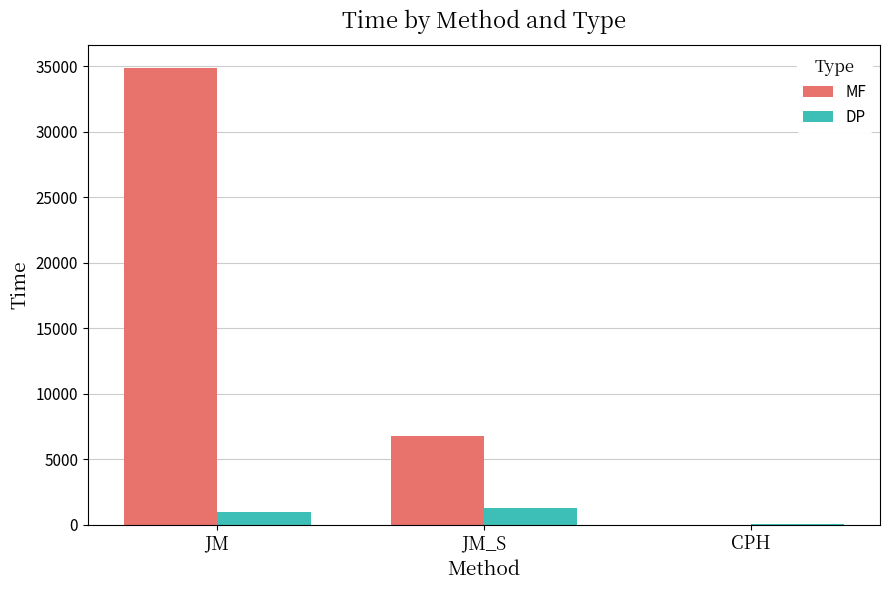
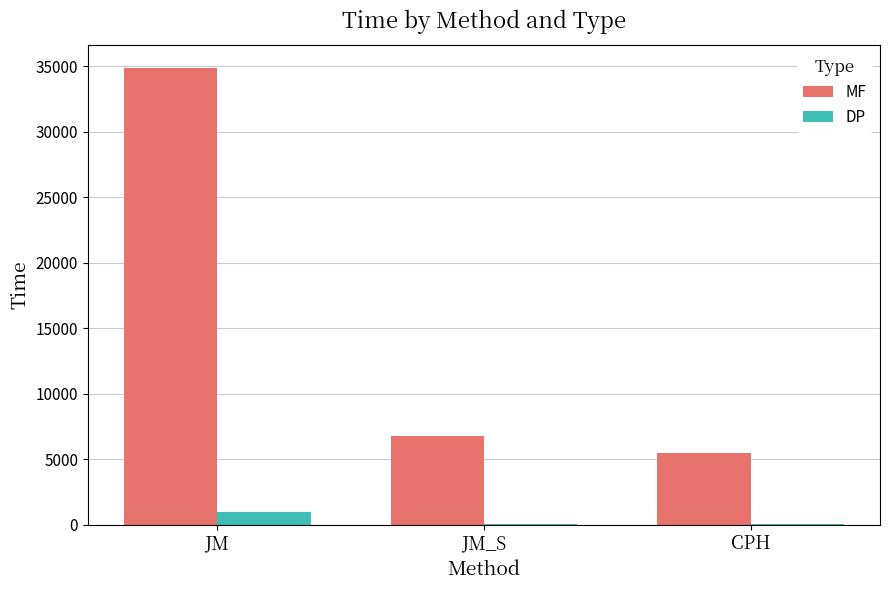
DP, JM_S: 1300 -> 0
MF, CPH: 0 -> 5500
